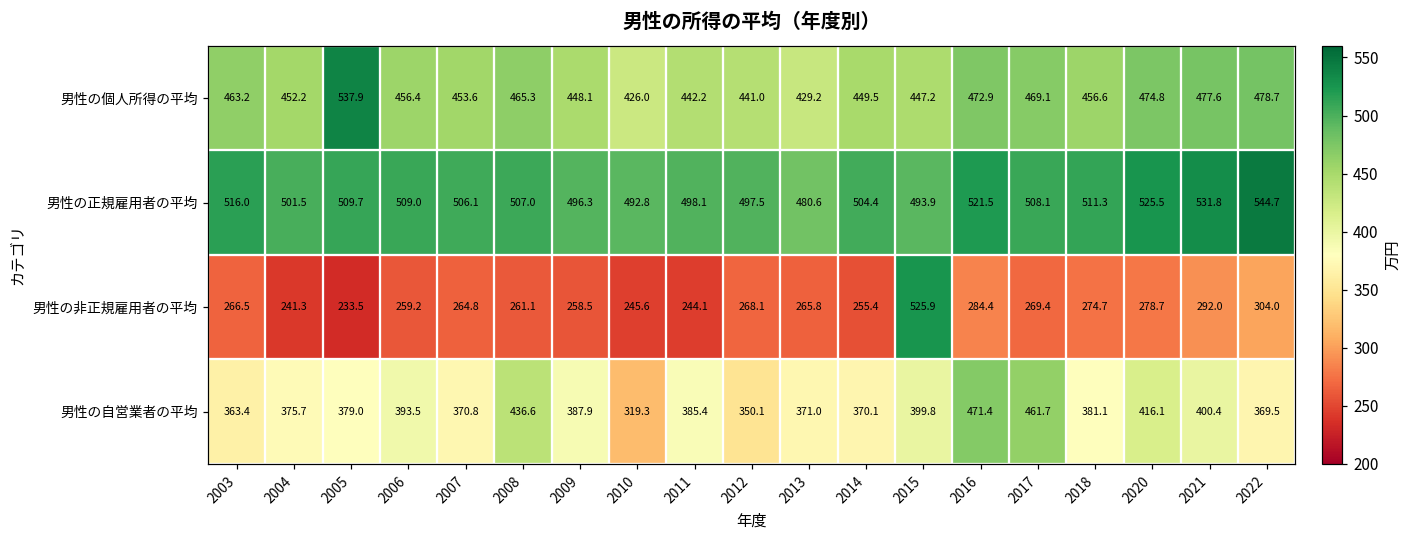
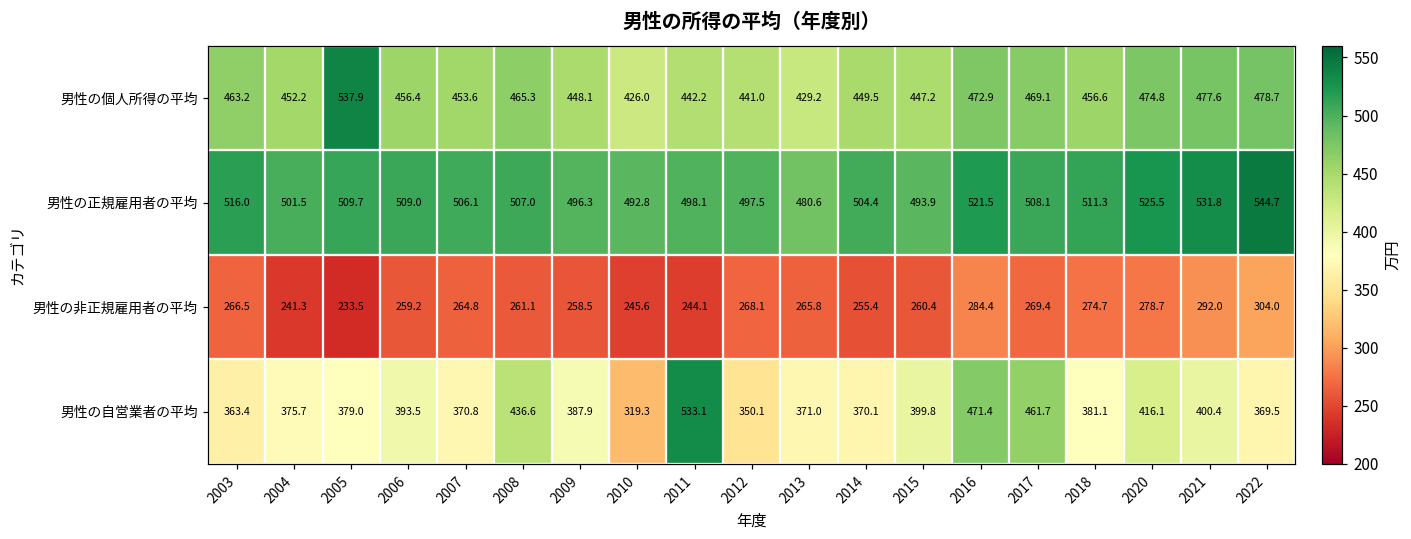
男性の非正規雇用者の平均, 2015: 525.9 -> 260.4
男性の自営業者の平均, 2011: 385.4 -> 533.1
